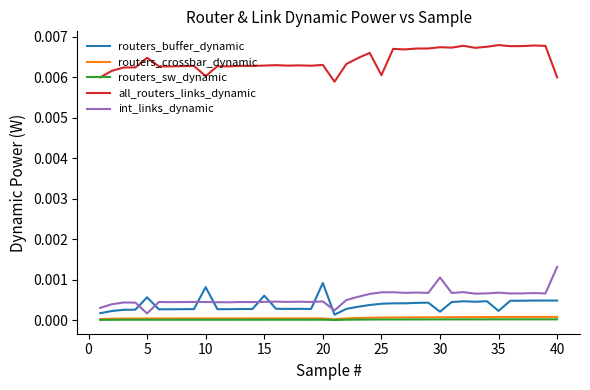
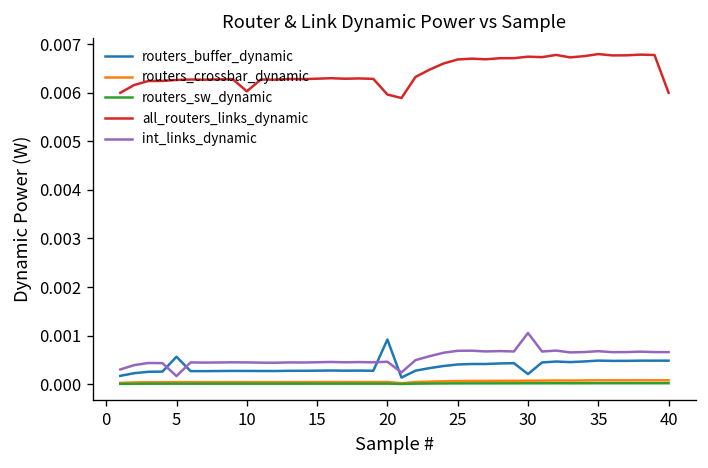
all_routers_links_dynamic, 5: 0.0065 -> 0.0063
routers_buffer_dynamic, 10: 0.0008 -> 0.0003
routers_buffer_dynamic, 15: 0.0006 -> 0.0003
all_routers_links_dynamic, 20: 0.0063 -> 0.0060
all_routers_links_dynamic, 25: 0.0061 -> 0.0067
routers_buffer_dynamic, 35: 0.0002 -> 0.0005
int_links_dynamic, 40: 0.0013 -> 0.0007
